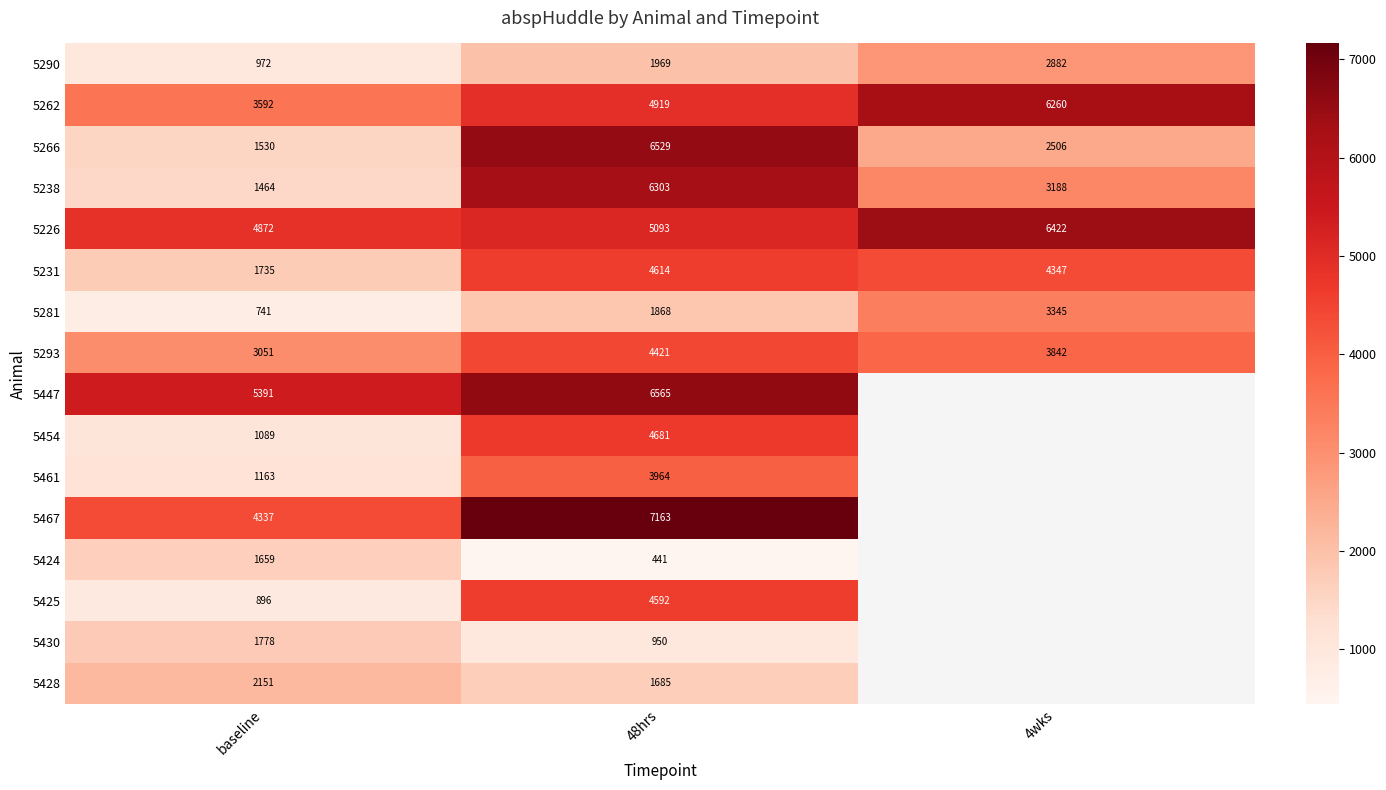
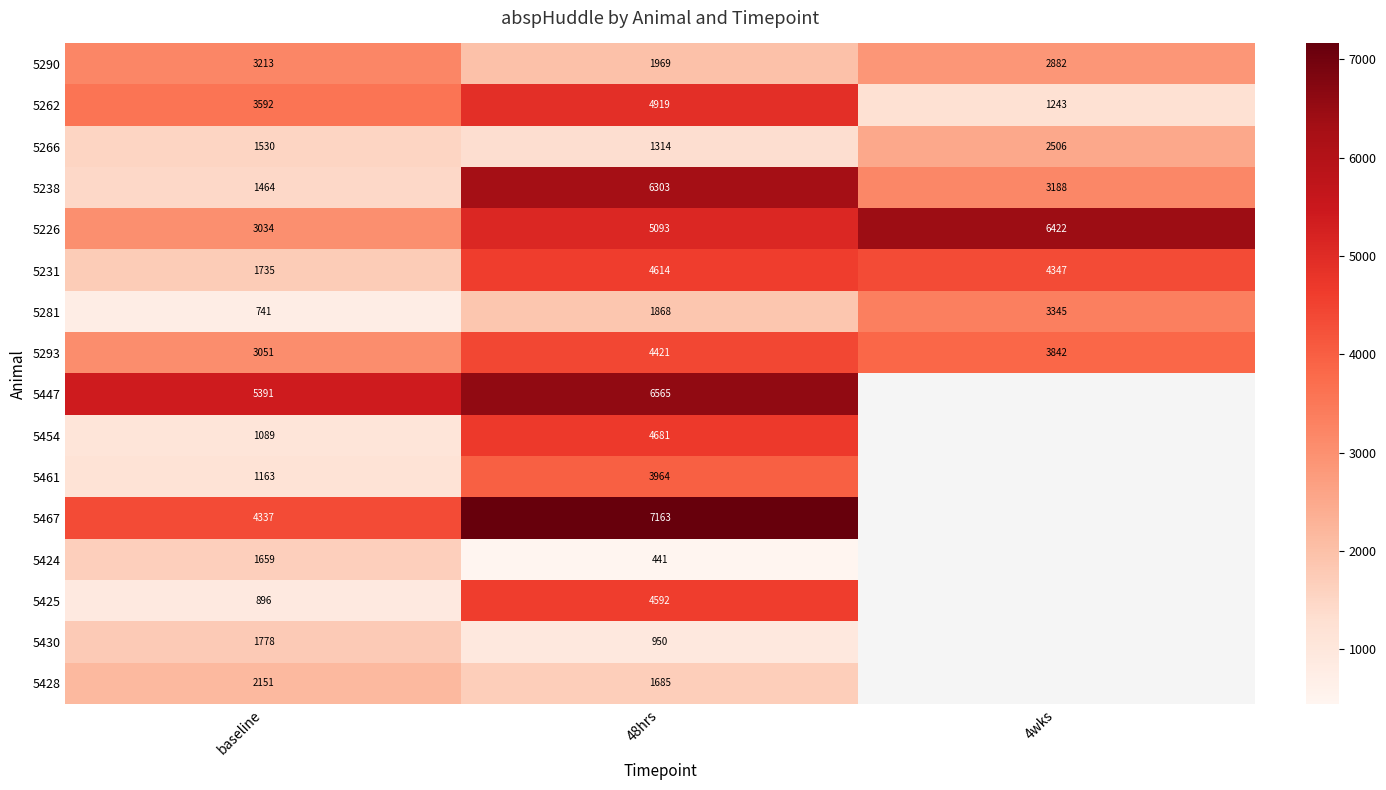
5290, baseline: 972 -> 3213
5262, 4wks: 6260 -> 1243
5266, 48hrs: 6529 -> 1314
5226, baseline: 4872 -> 3034
